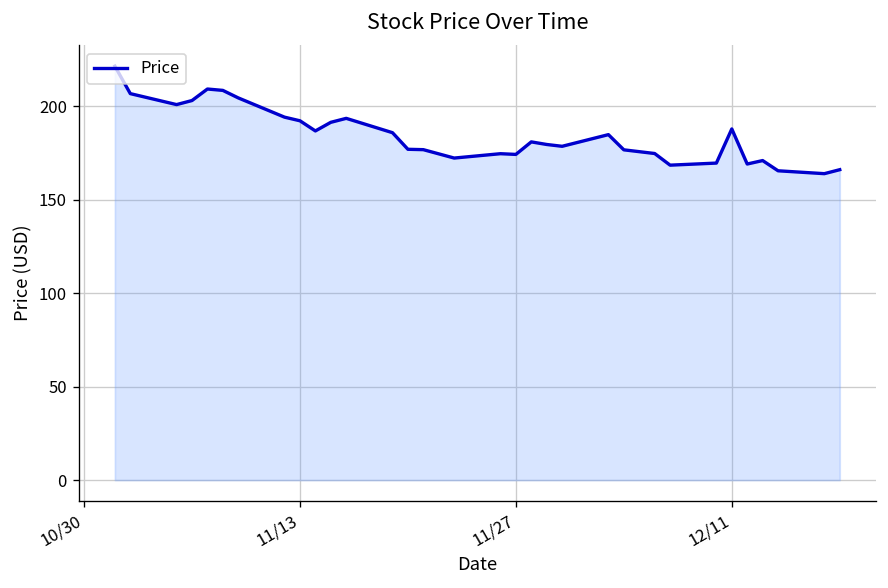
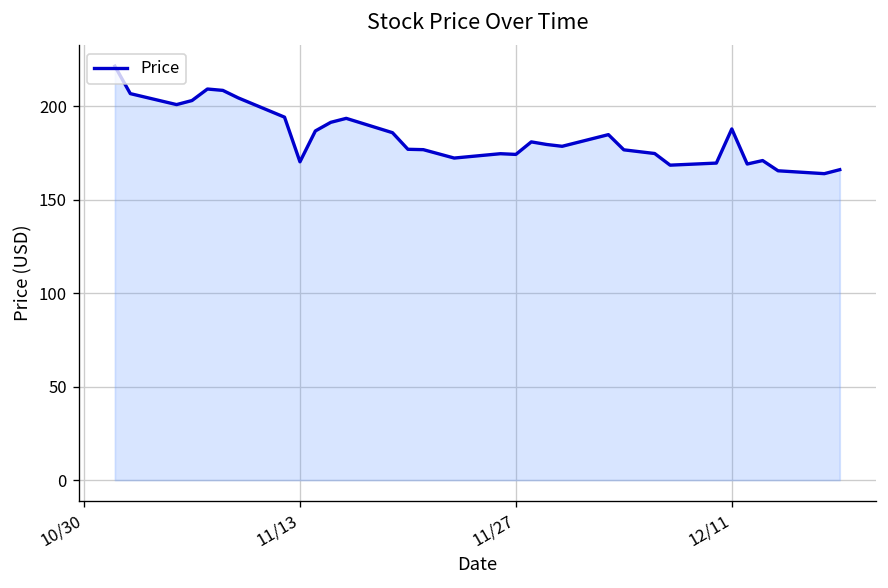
11/13: 192 -> 170
